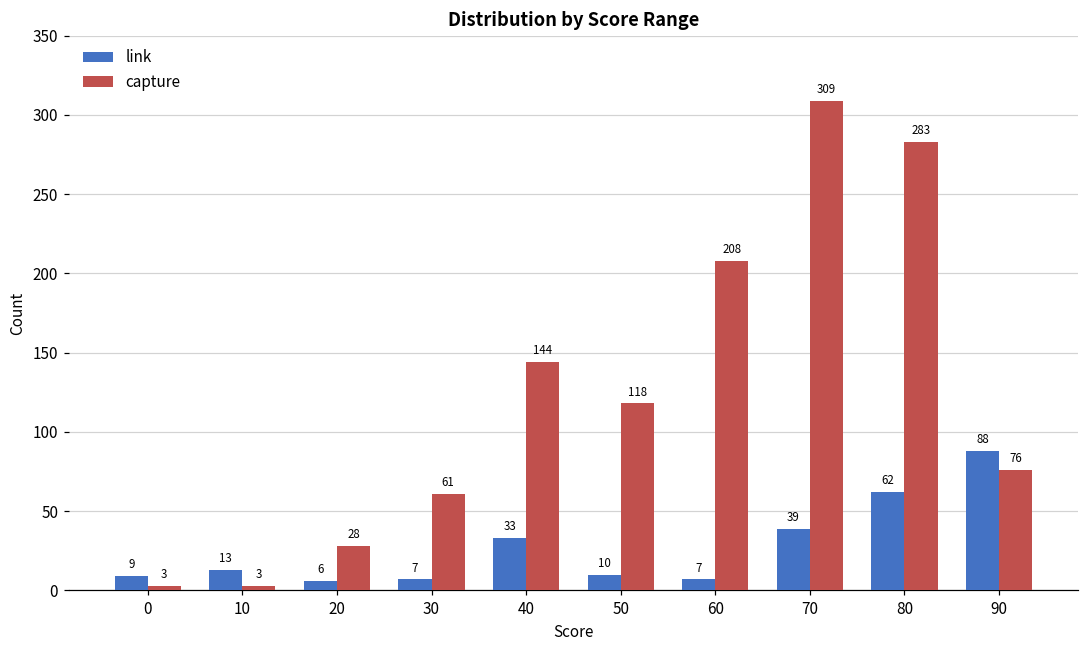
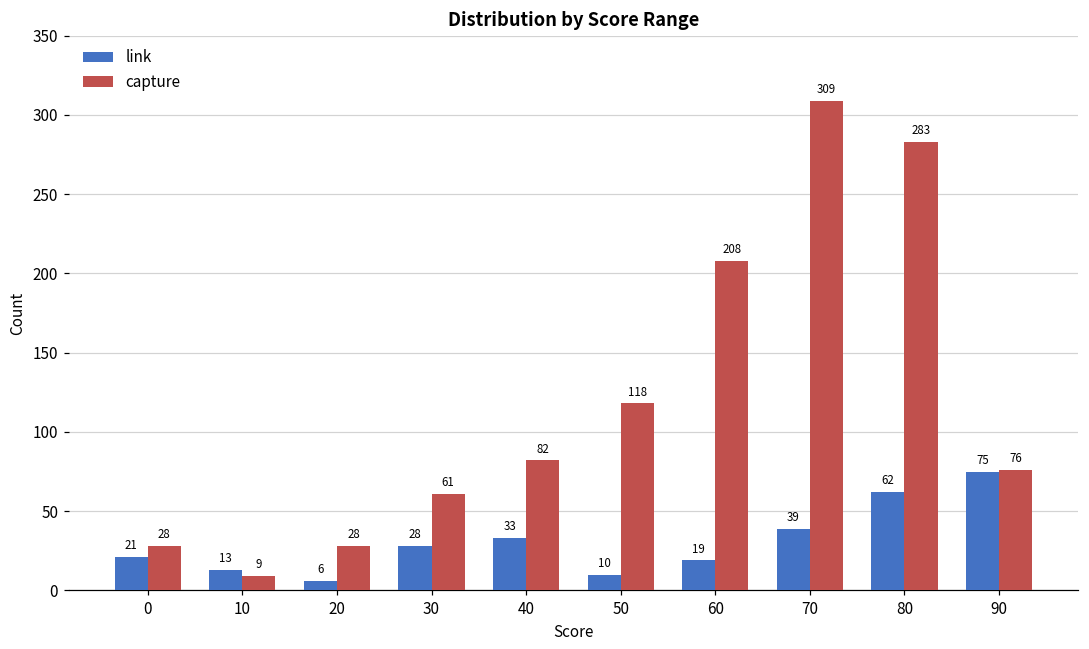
link, 0: 9 -> 21
capture, 0: 3 -> 28
capture, 10: 3 -> 9
link, 30: 7 -> 28
capture, 40: 144 -> 82
link, 60: 7 -> 19
link, 90: 88 -> 75
